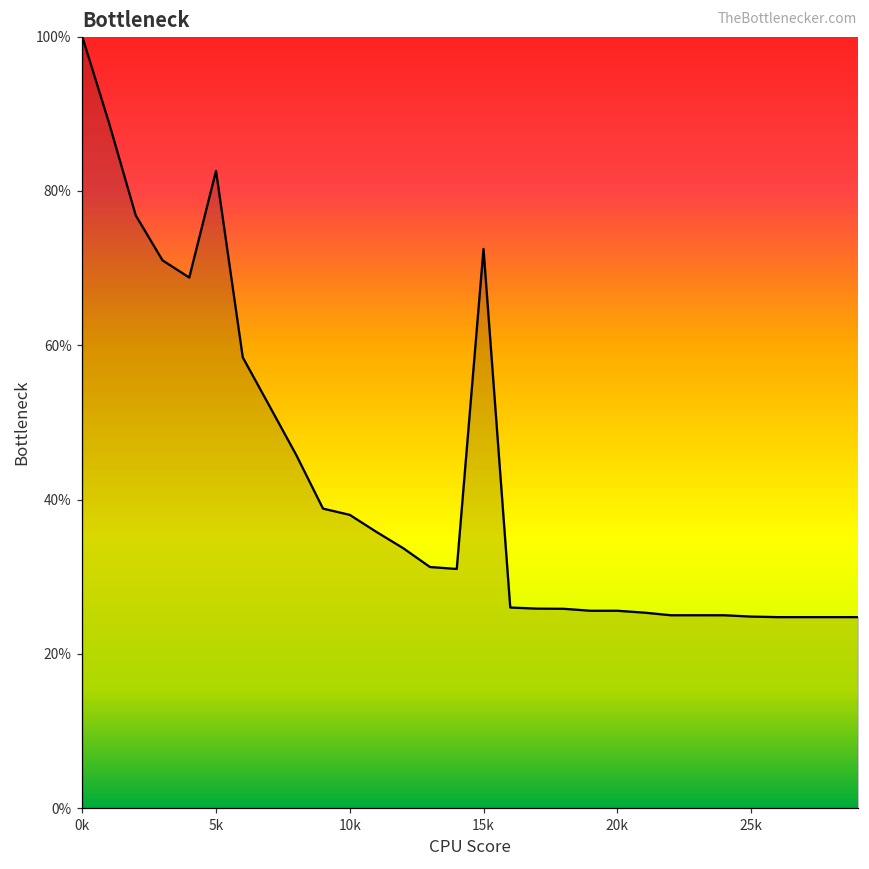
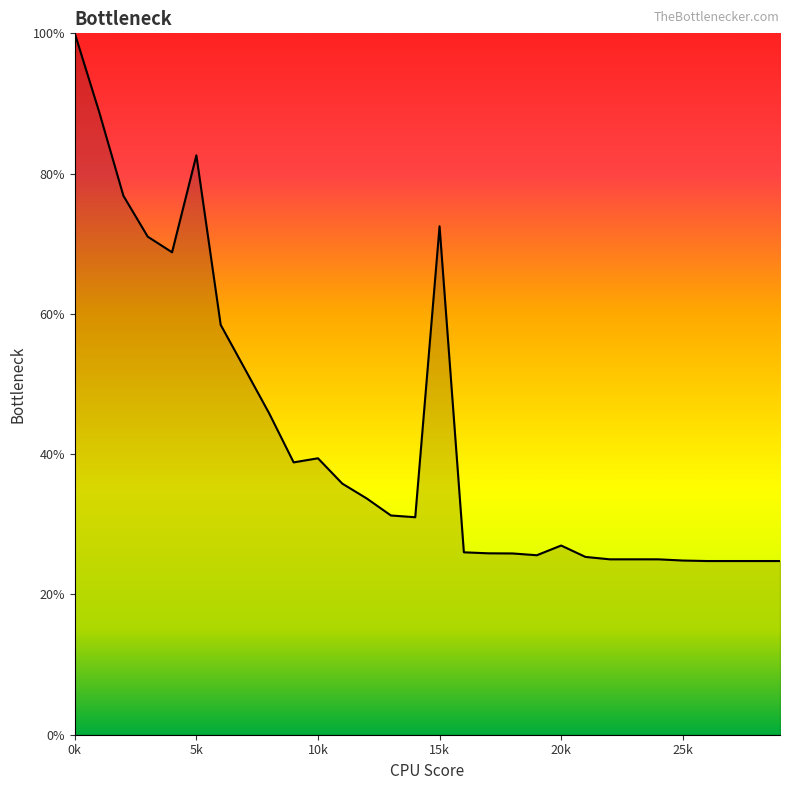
10k: 38% -> 39%
20k: 26% -> 27%
